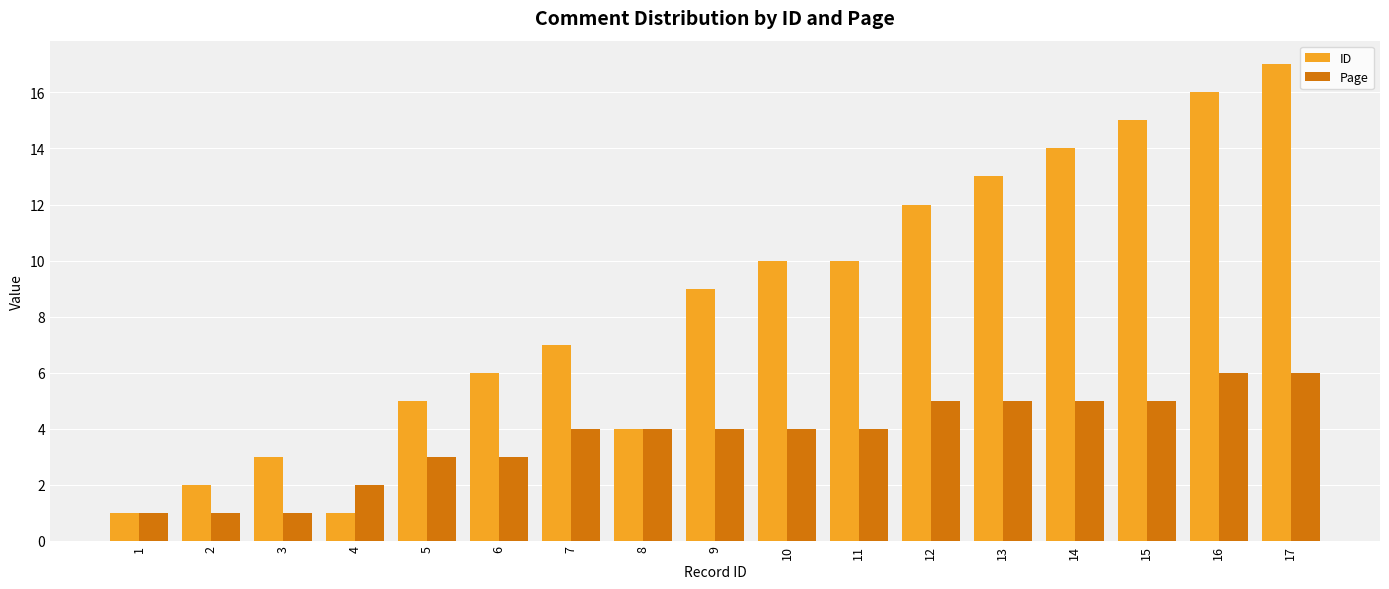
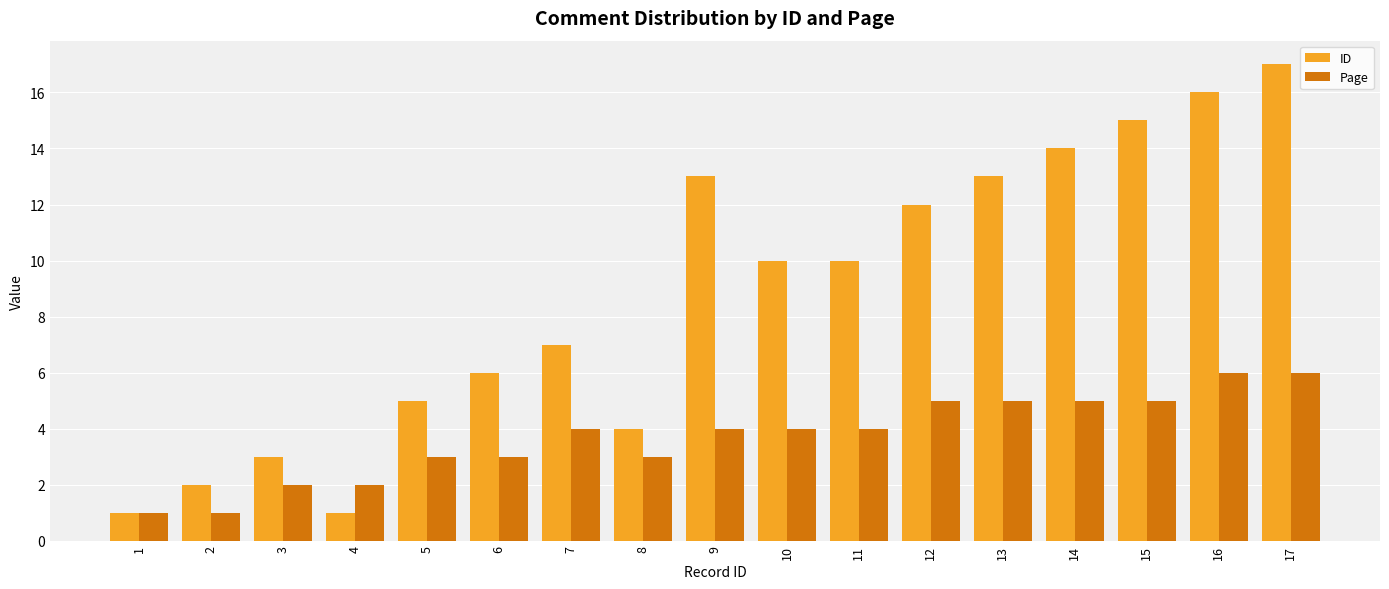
Page, 3: 1 -> 2
Page, 8: 4 -> 3
ID, 9: 9 -> 13
